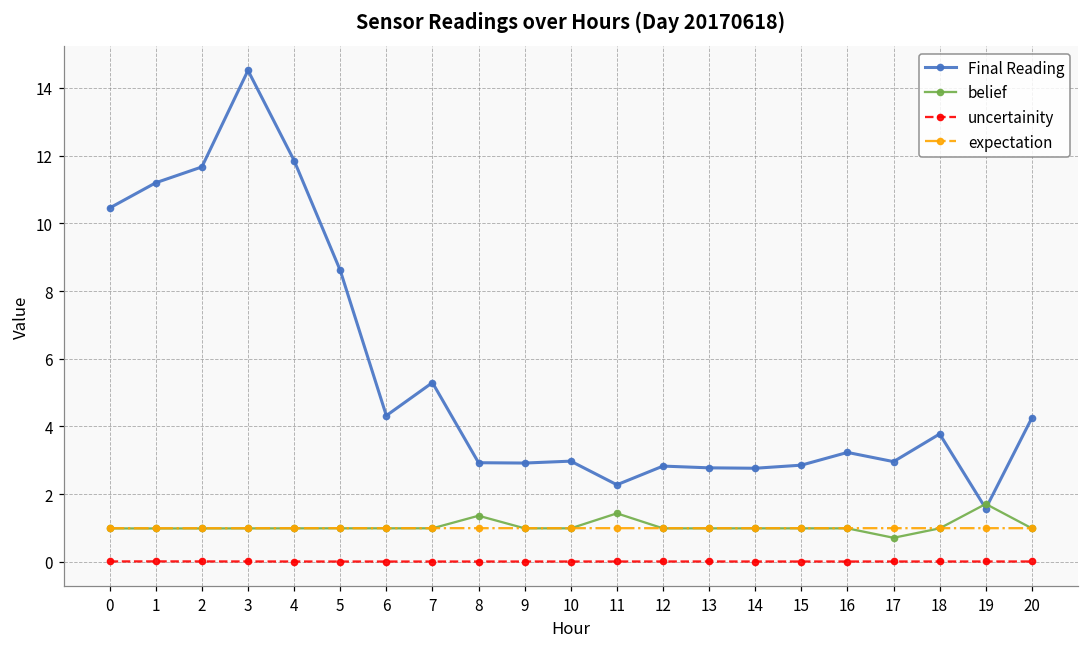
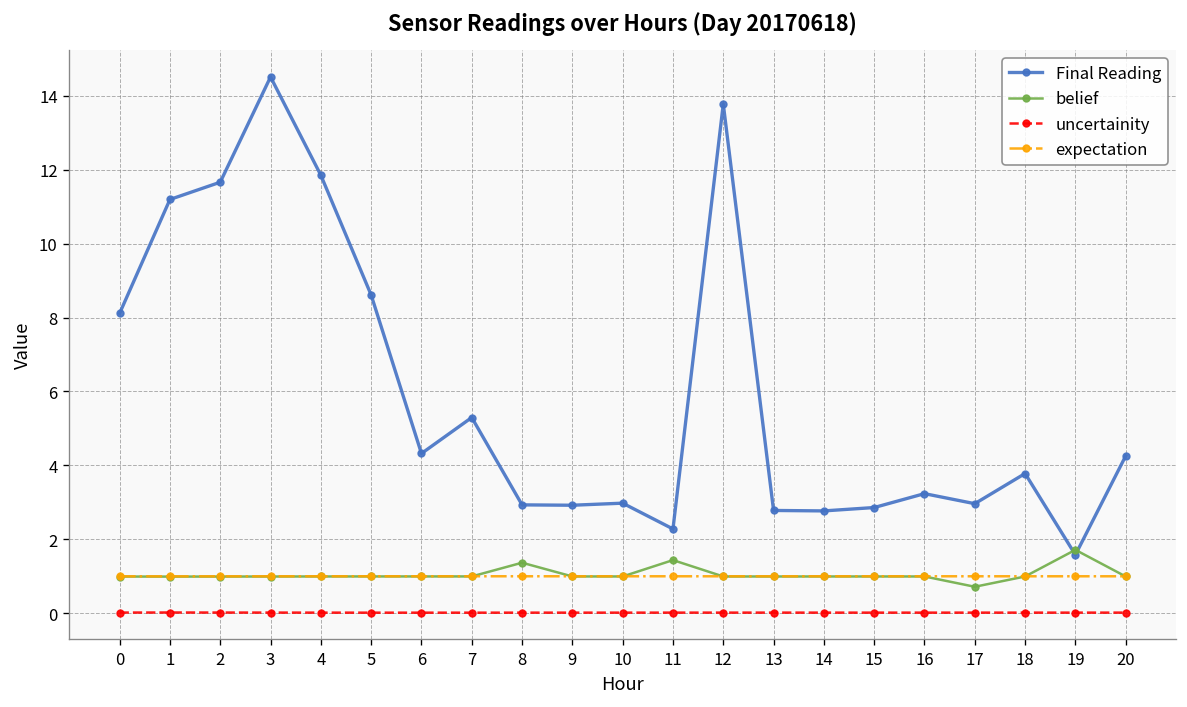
Final Reading, 0: 10.5 -> 8.1
Final Reading, 12: 2.8 -> 13.8
